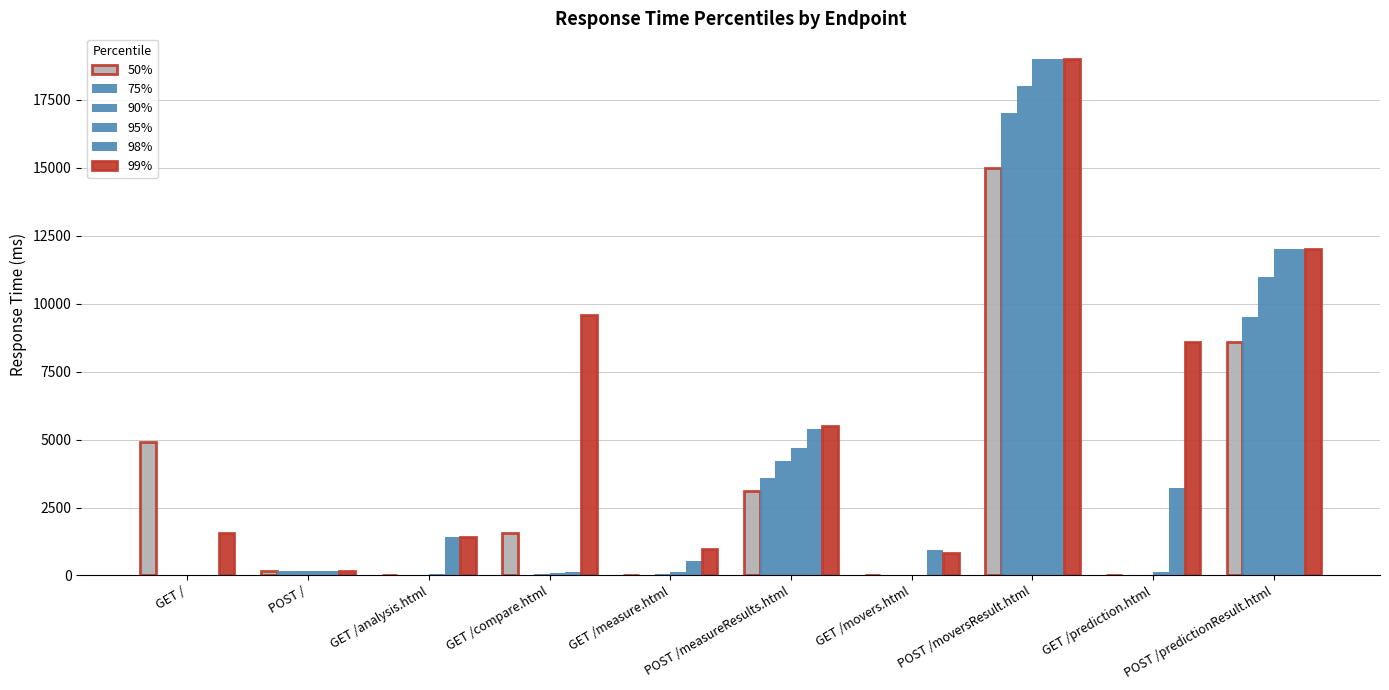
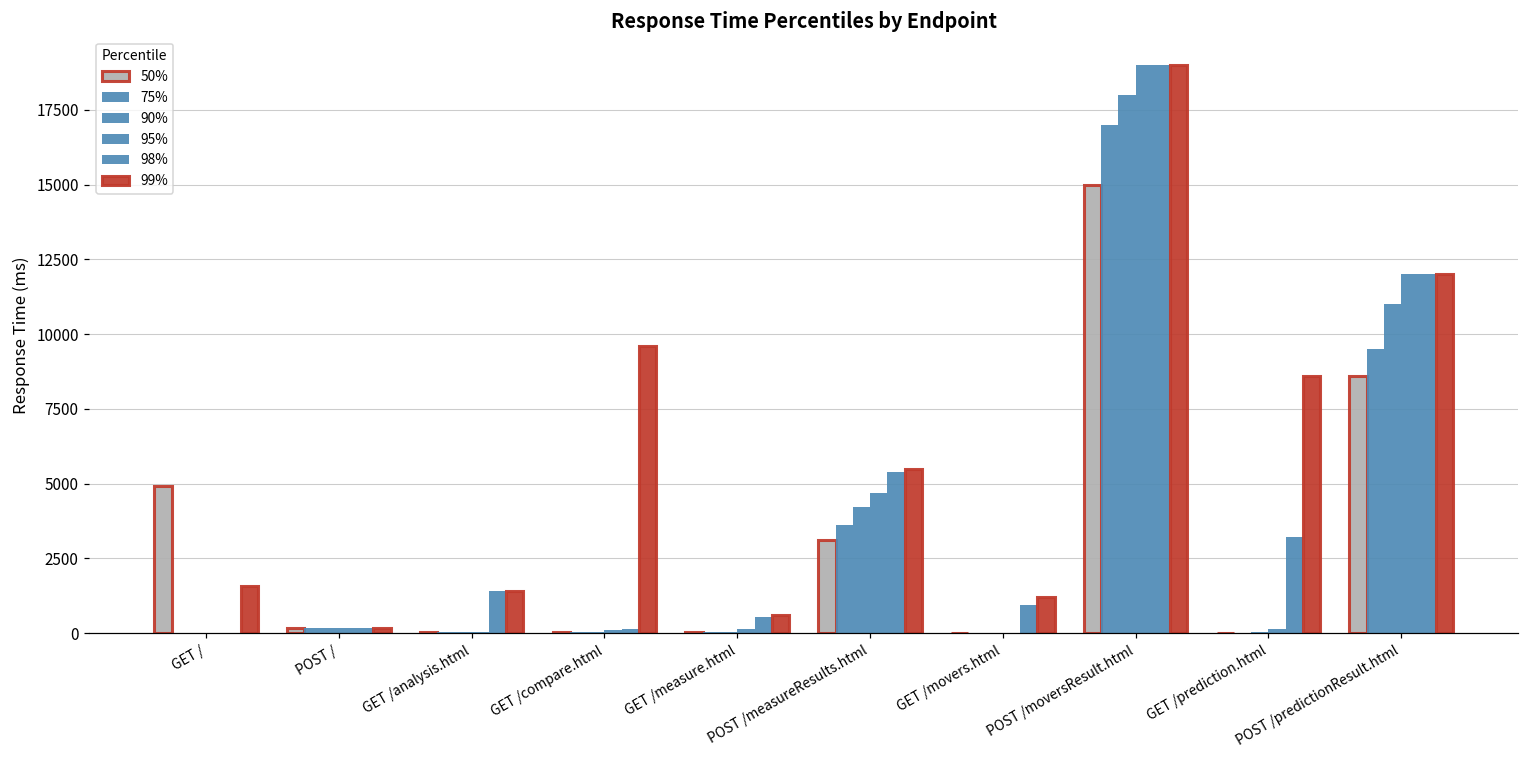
50%, GET /compare.html: 1600 -> 0
99%, GET /measure.html: 1000 -> 600
99%, GET /movers.html: 800 -> 1200
